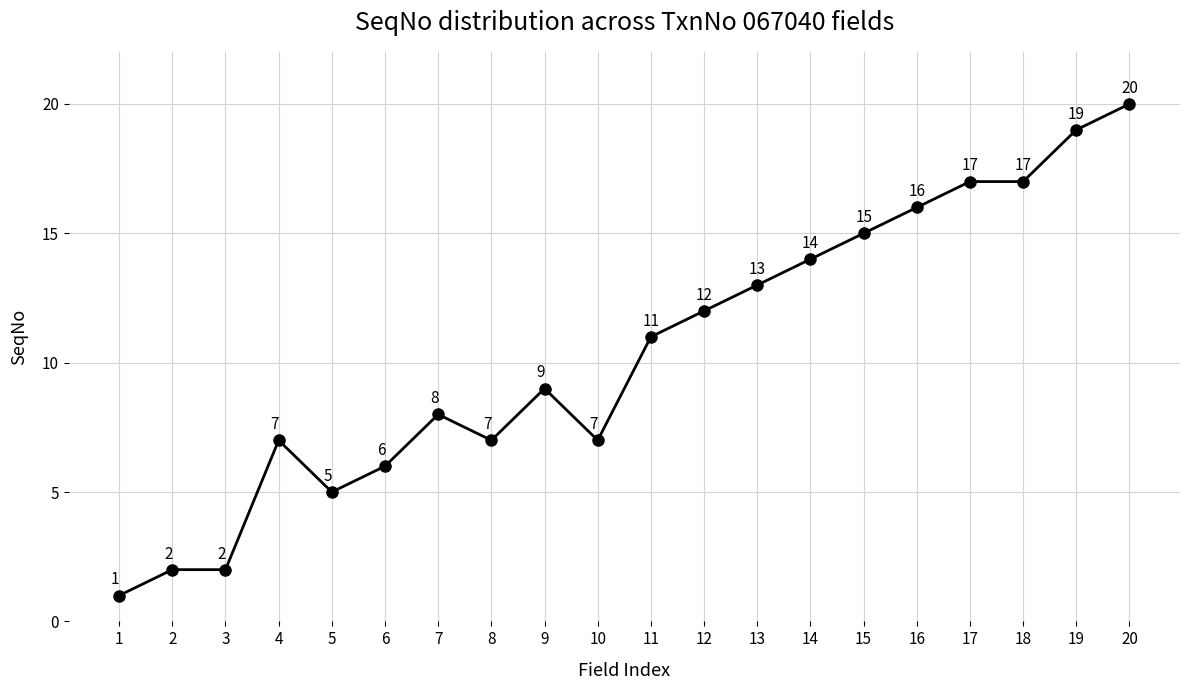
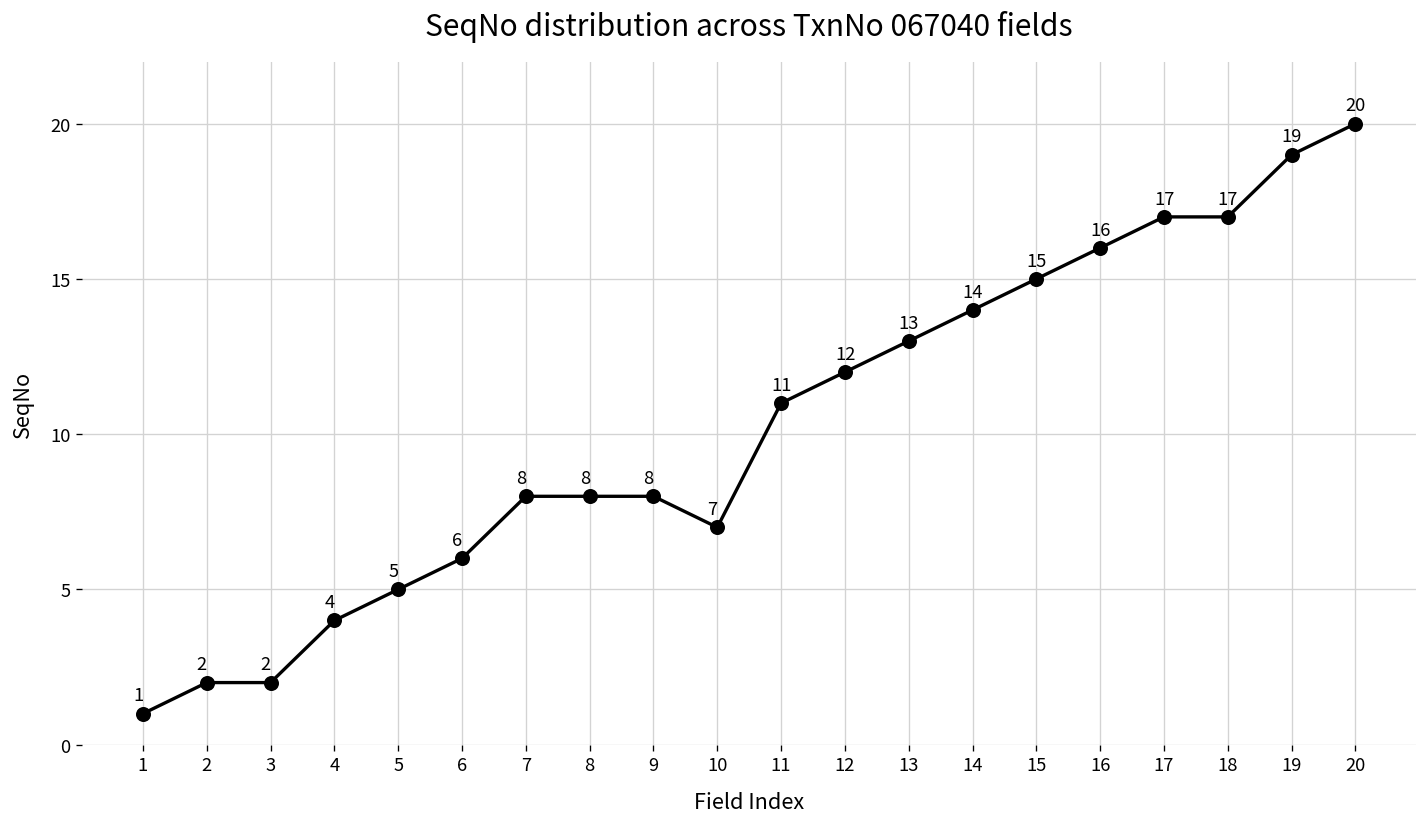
4: 7 -> 4
8: 7 -> 8
9: 9 -> 8
